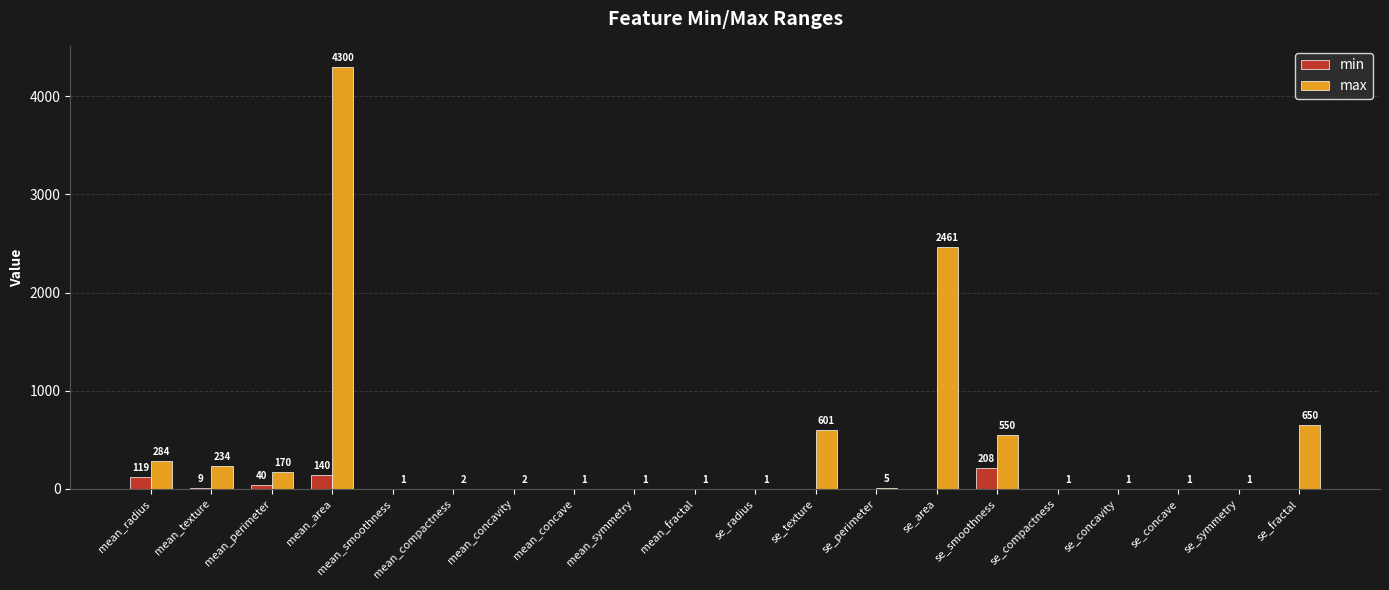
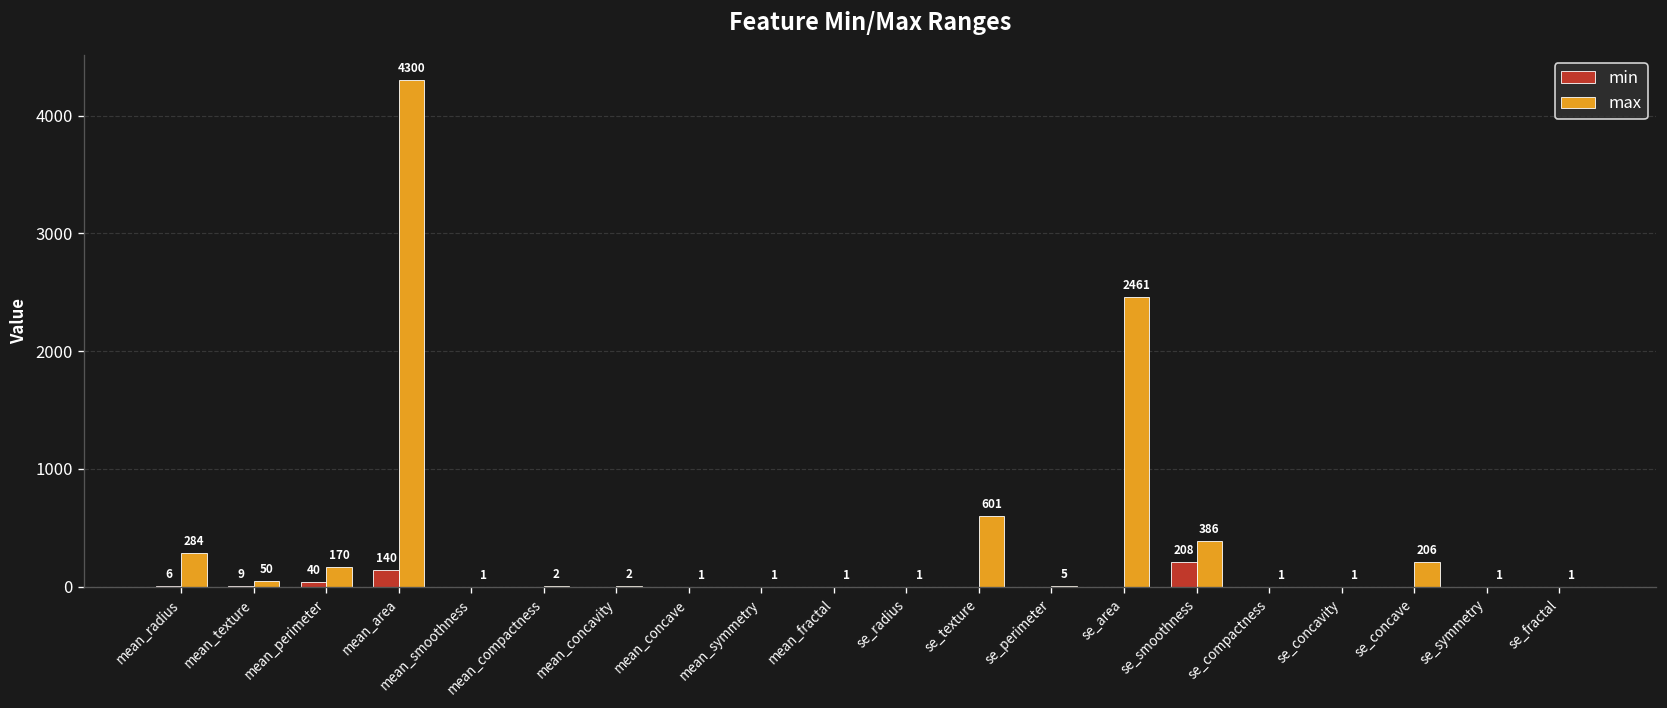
min, mean_radius: 119 -> 6
max, mean_texture: 234 -> 50
max, se_smoothness: 550 -> 386
max, se_concave: 1 -> 206
max, se_fractal: 650 -> 1
